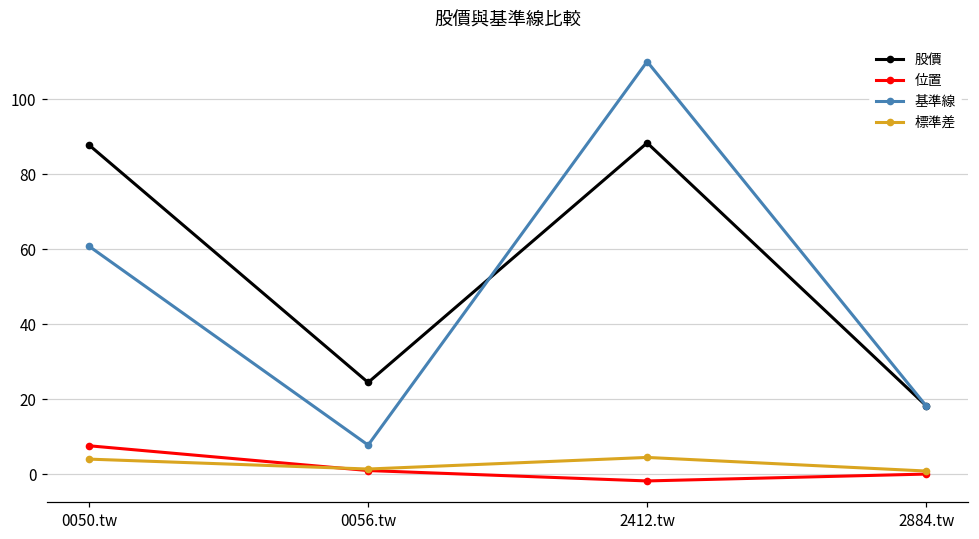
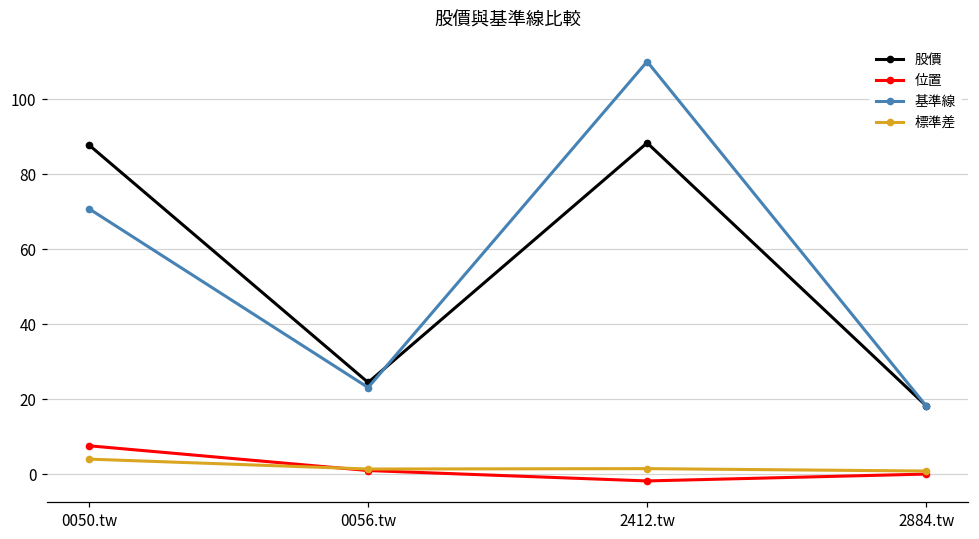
基準線, 0050.tw: 61 -> 71
基準線, 0056.tw: 8 -> 23
標準差, 2412.tw: 4 -> 1
